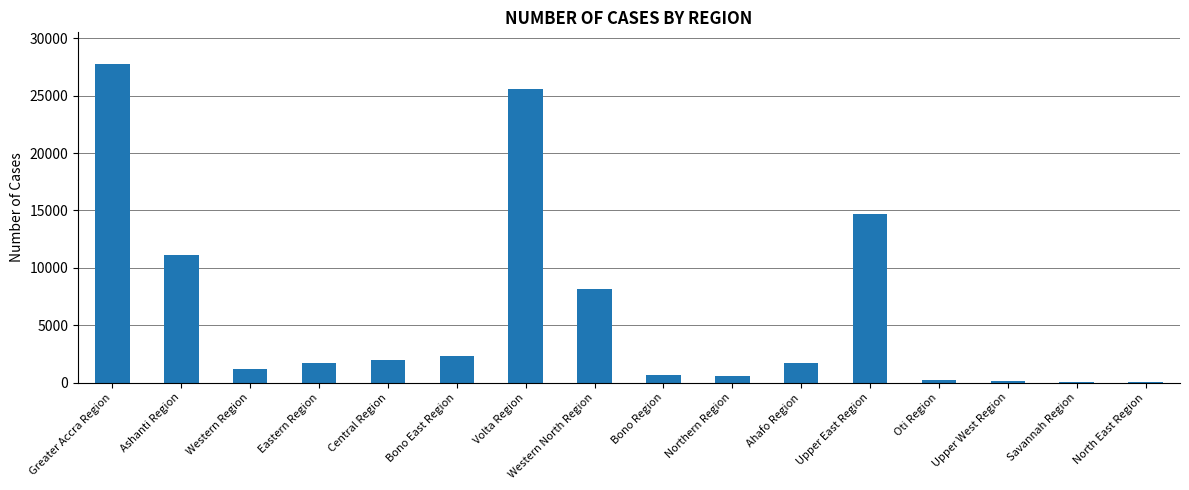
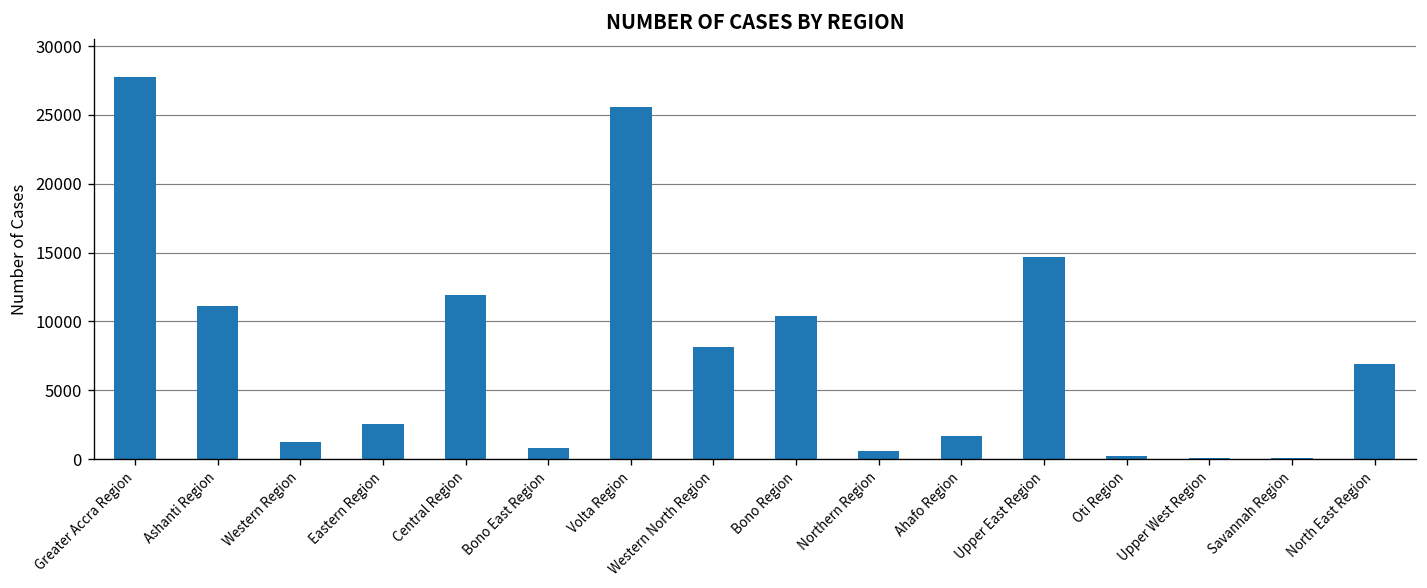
Eastern Region: 1700 -> 2500
Central Region: 1900 -> 11900
Bono East Region: 2300 -> 800
Bono Region: 600 -> 10400
North East Region: 0 -> 6900
